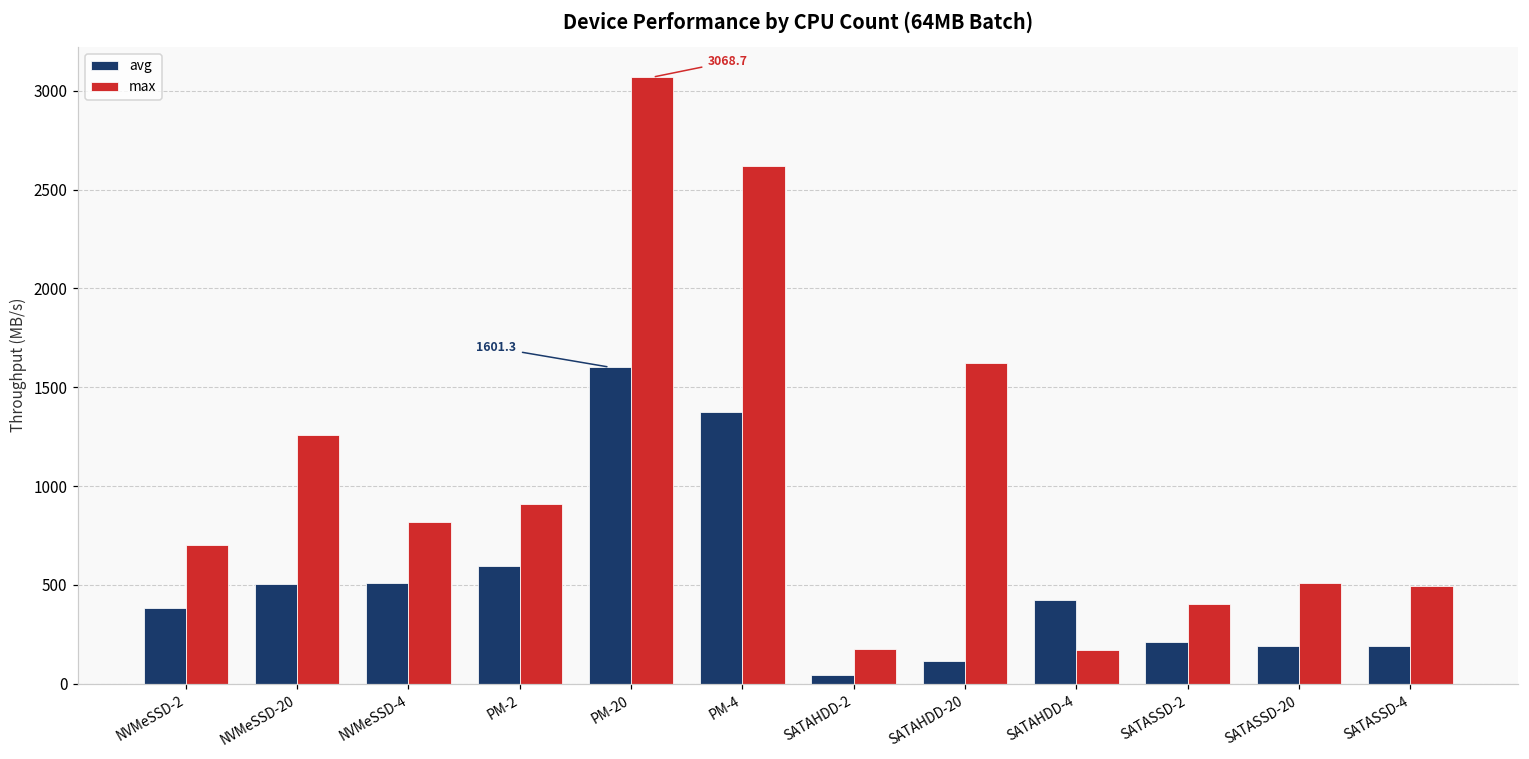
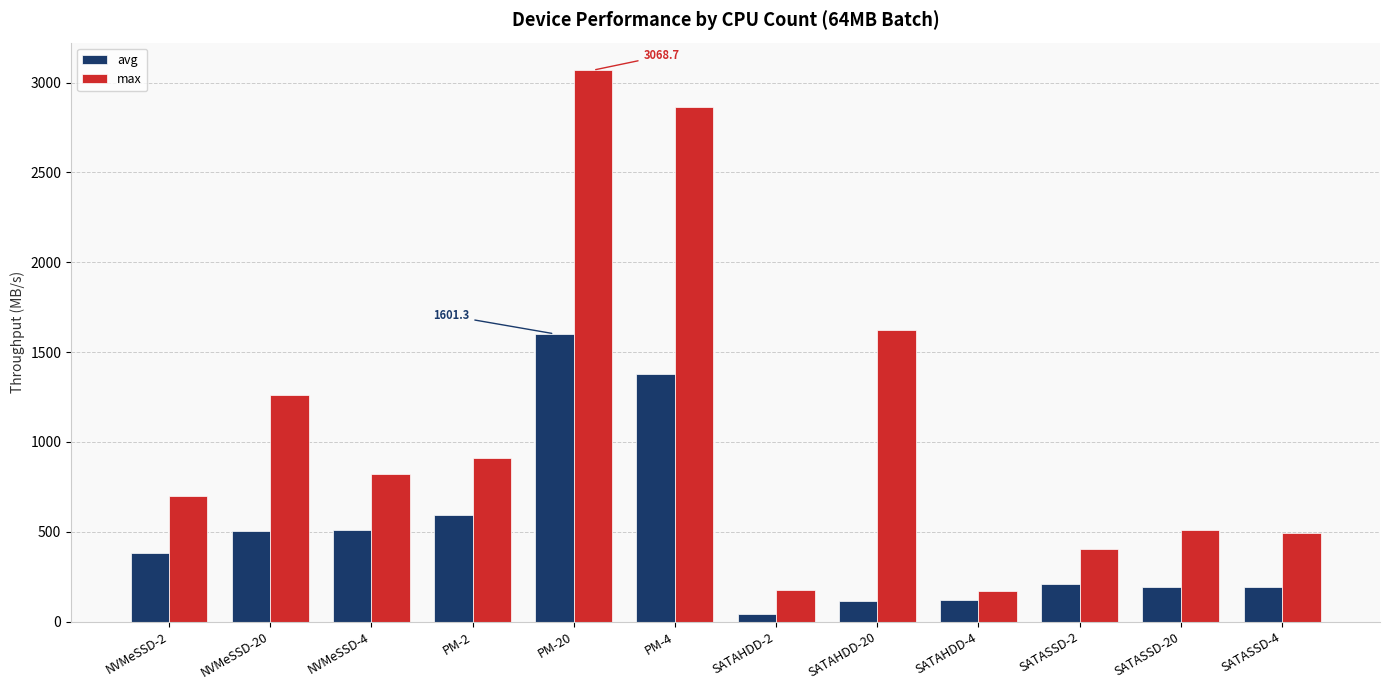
max, PM-4: 2620 -> 2860
avg, SATAHDD-4: 420 -> 120
